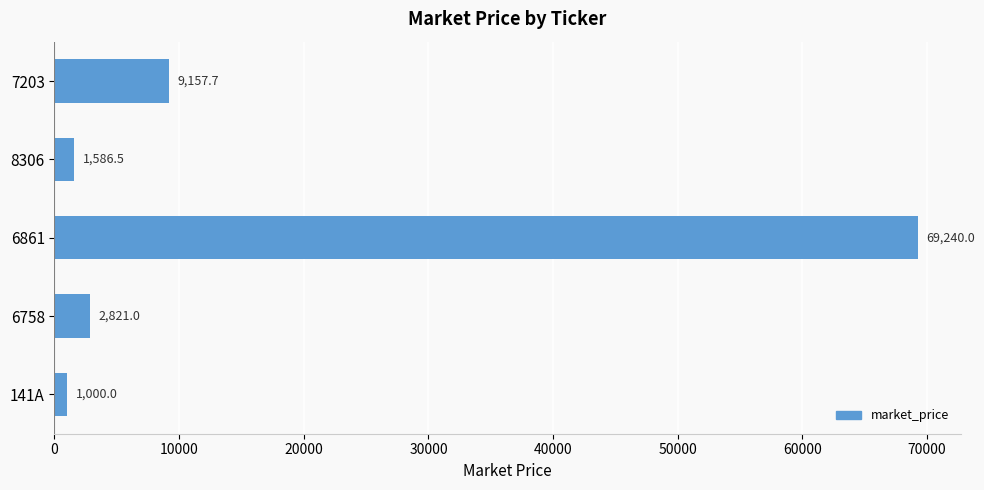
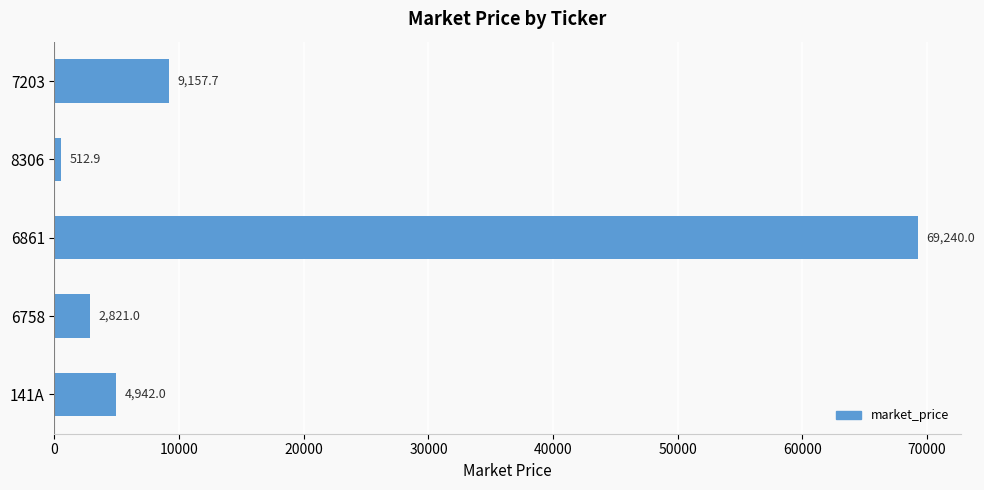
8306: 1,586.5 -> 512.9
141A: 1,000.0 -> 4,942.0
